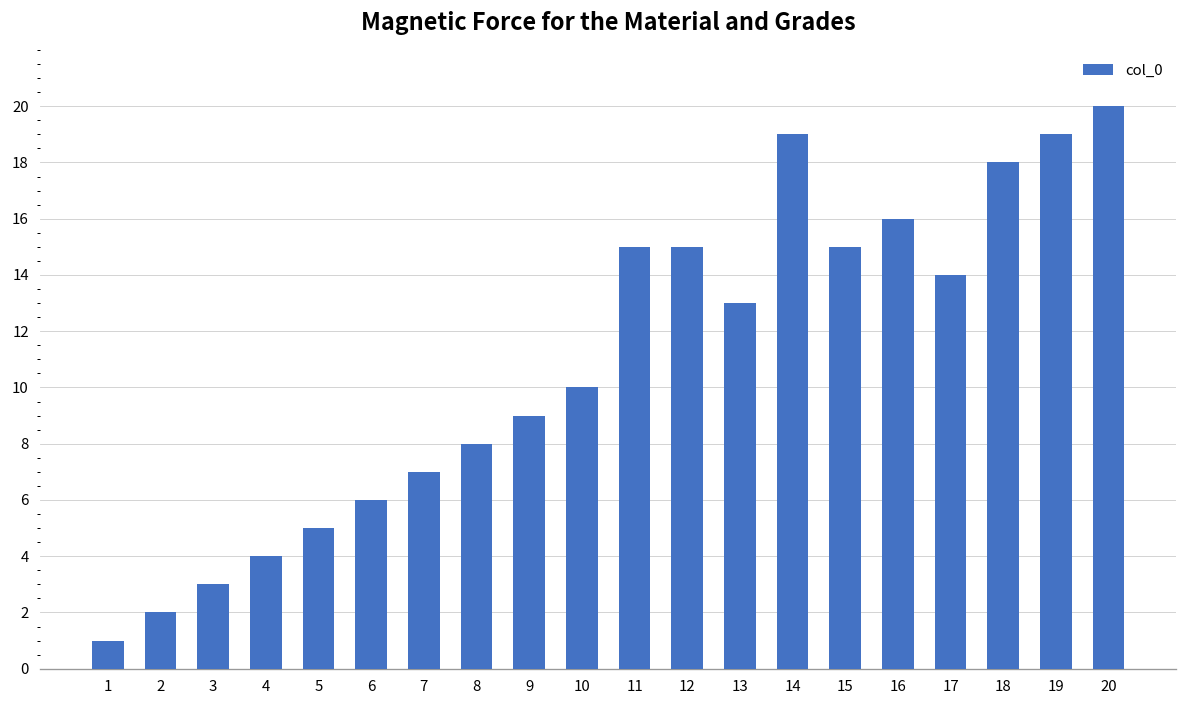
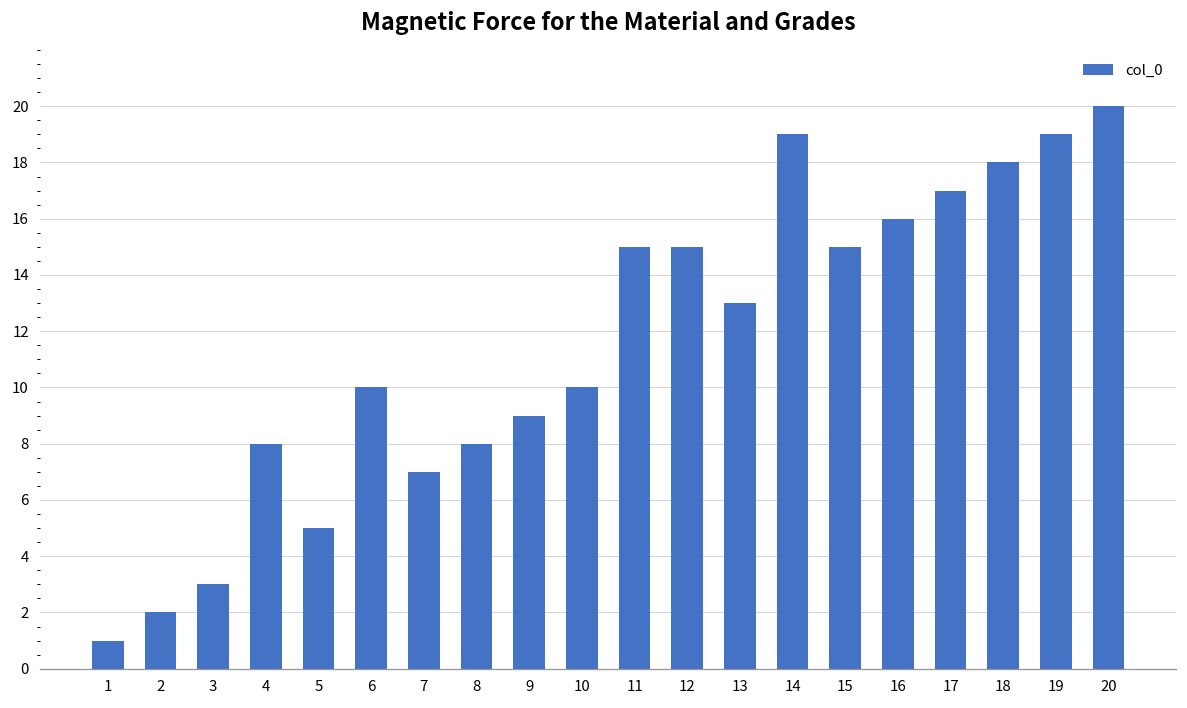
4: 4 -> 8
6: 6 -> 10
17: 14 -> 17
